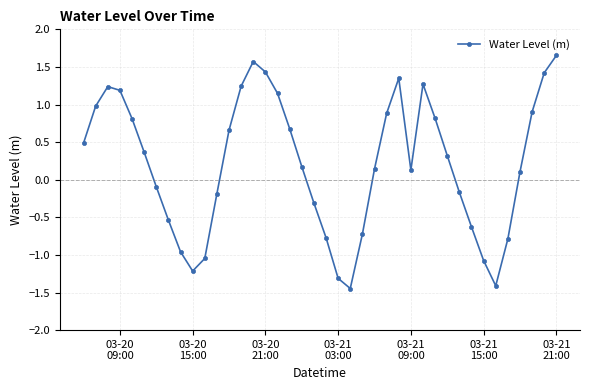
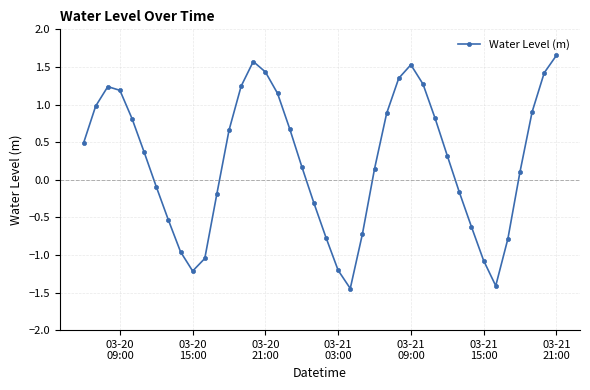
03-21 03:00: -1.3 -> -1.2
03-21 09:00: 0.1 -> 1.5
